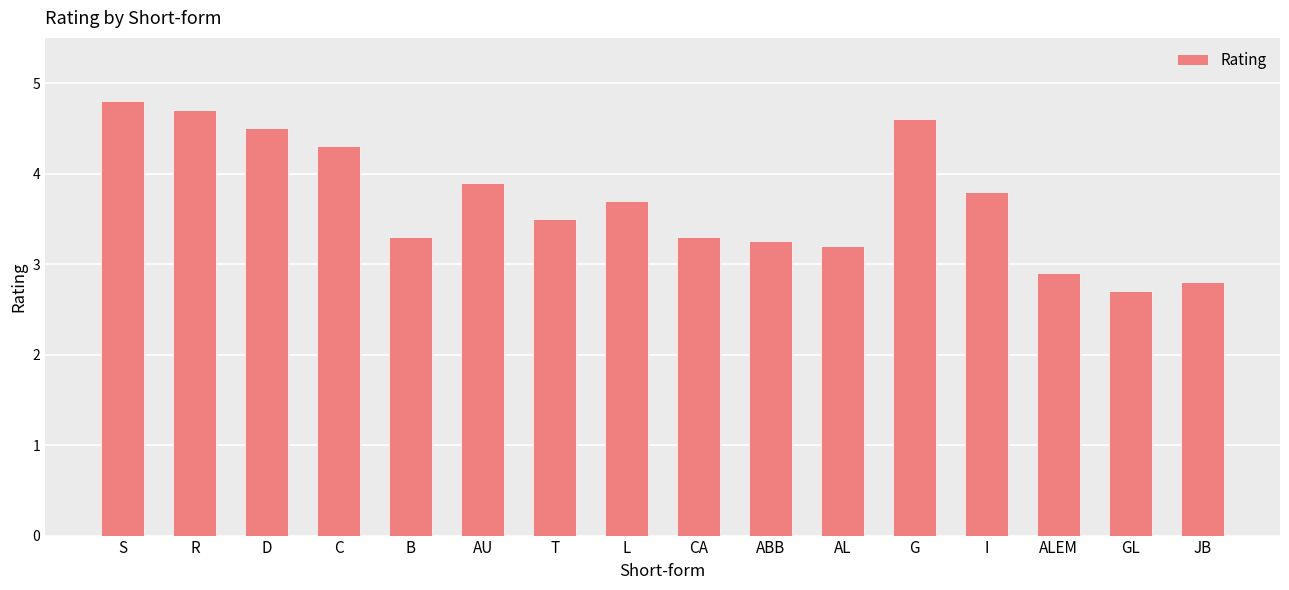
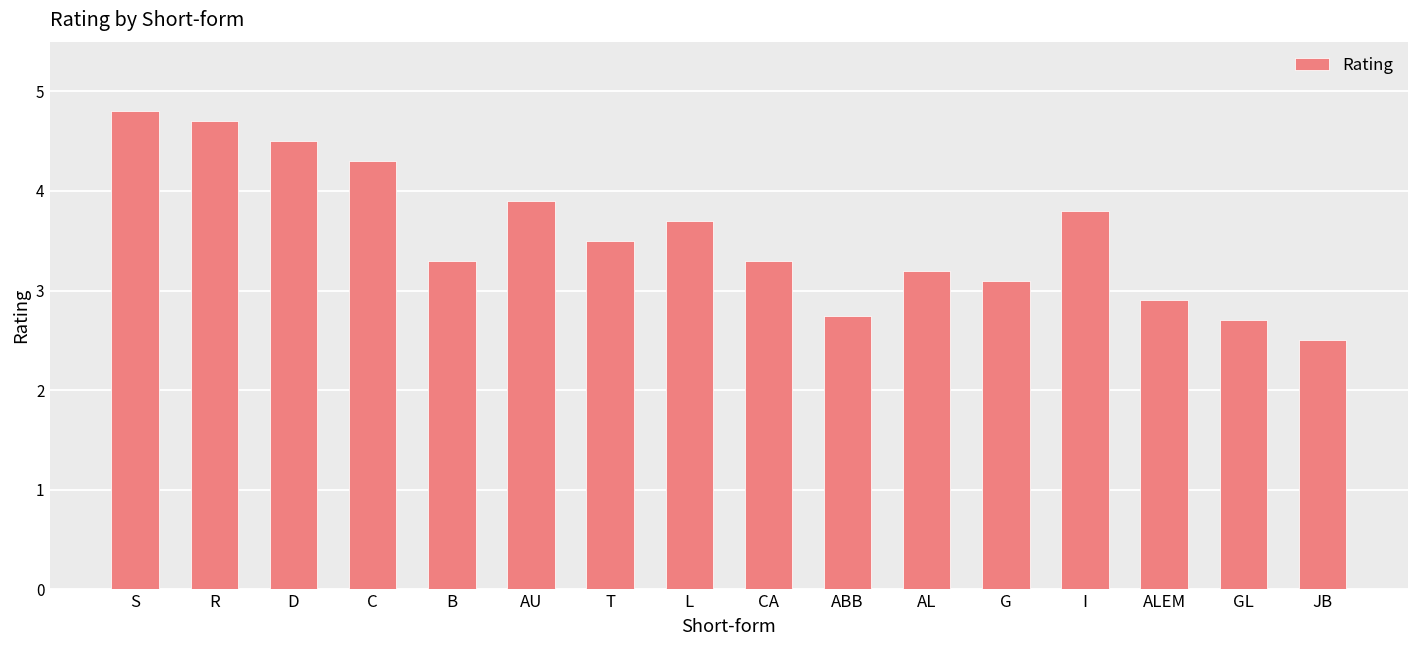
ABB: 3.3 -> 2.7
G: 4.6 -> 3.1
JB: 2.8 -> 2.5
